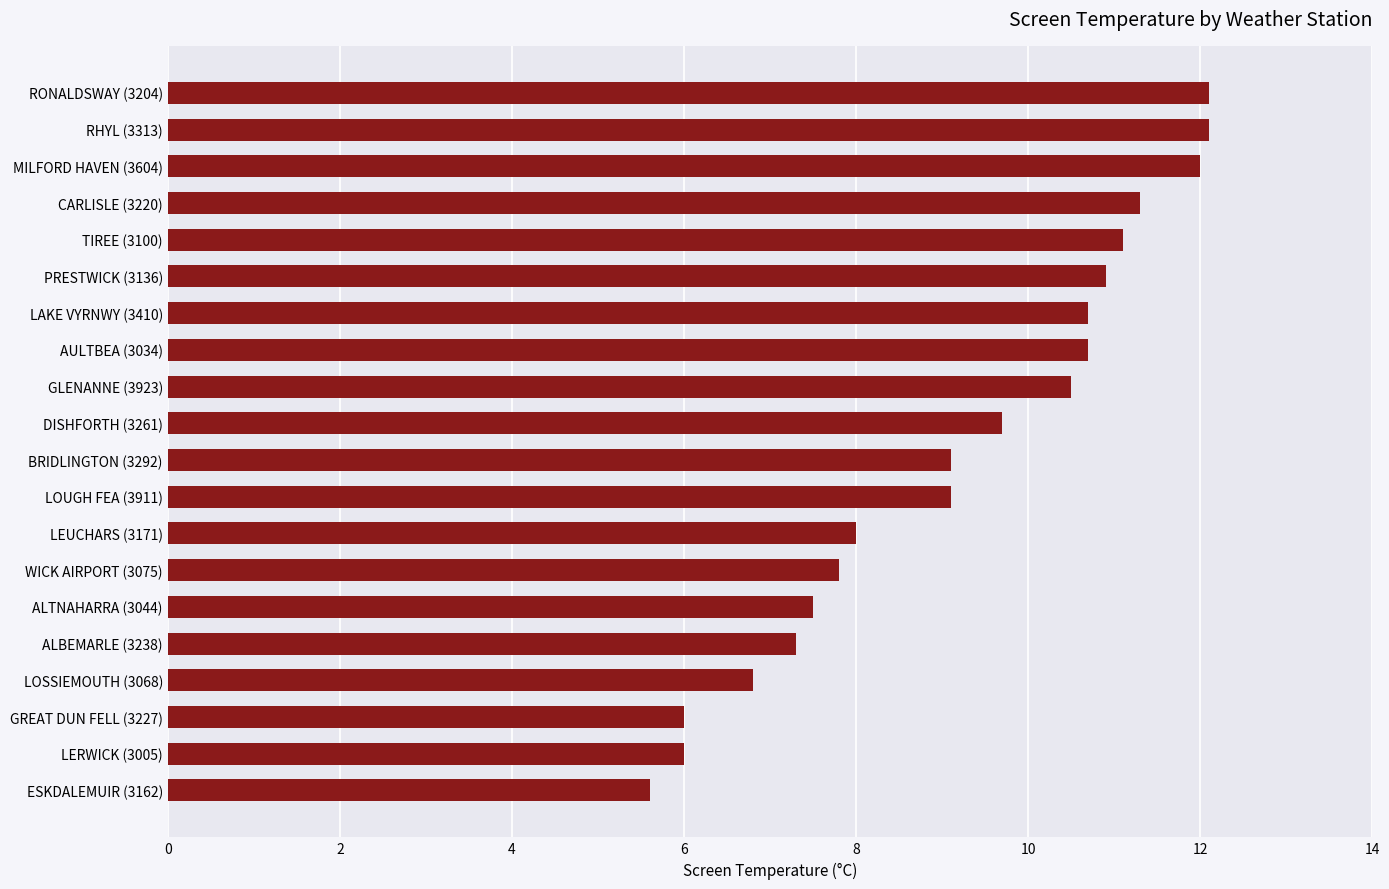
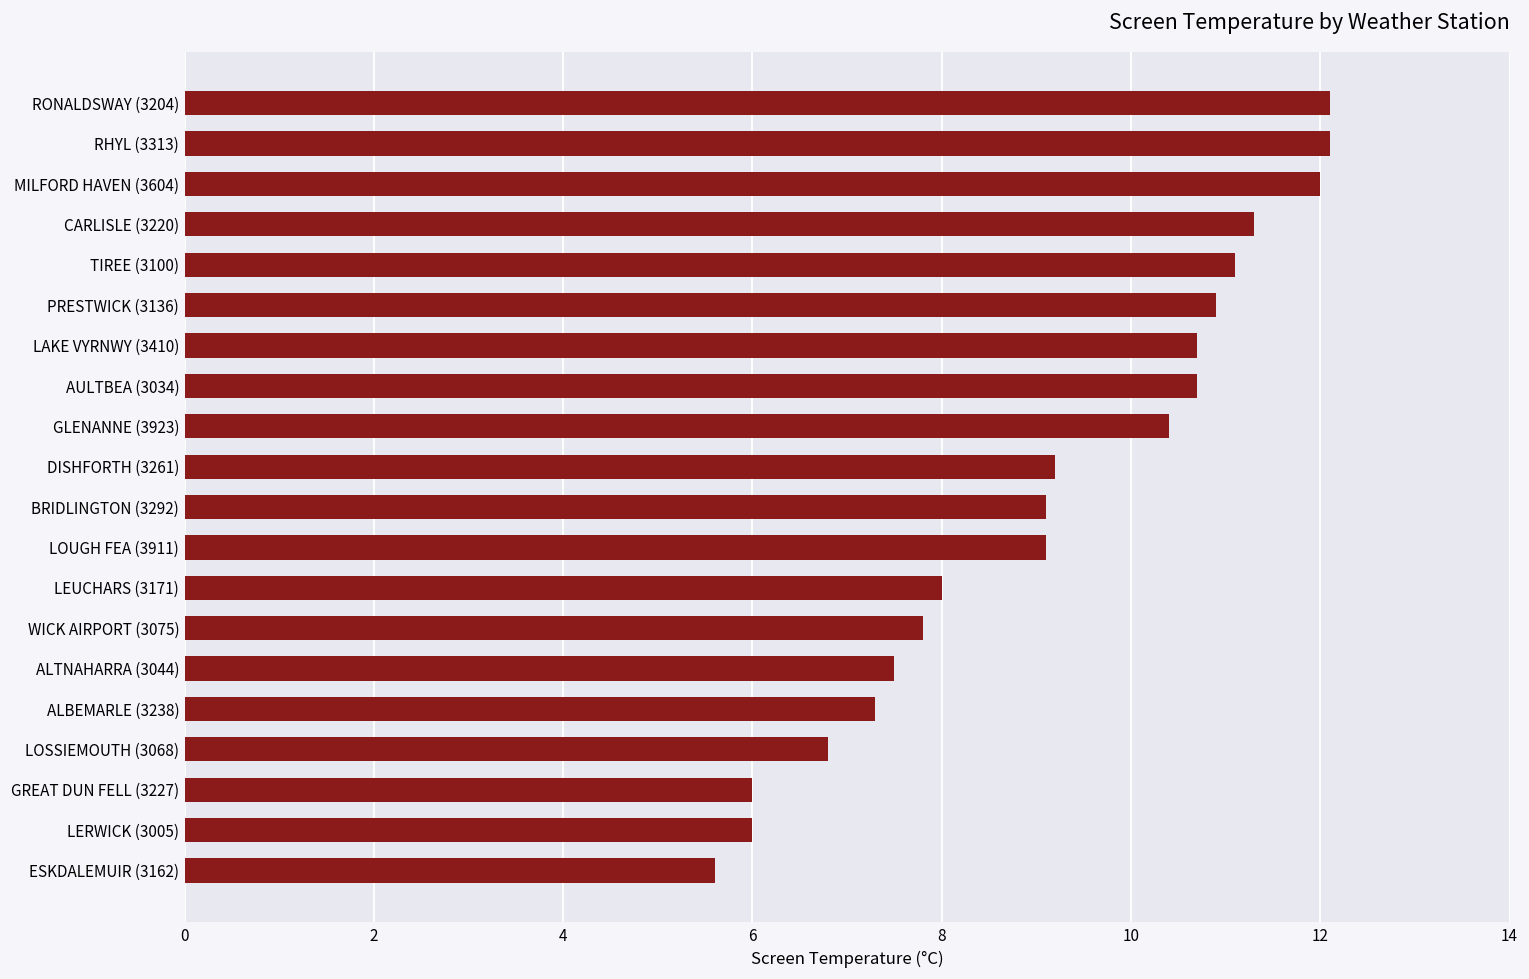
GLENANNE (3923): 10.5 -> 10.4
DISHFORTH (3261): 9.7 -> 9.2
